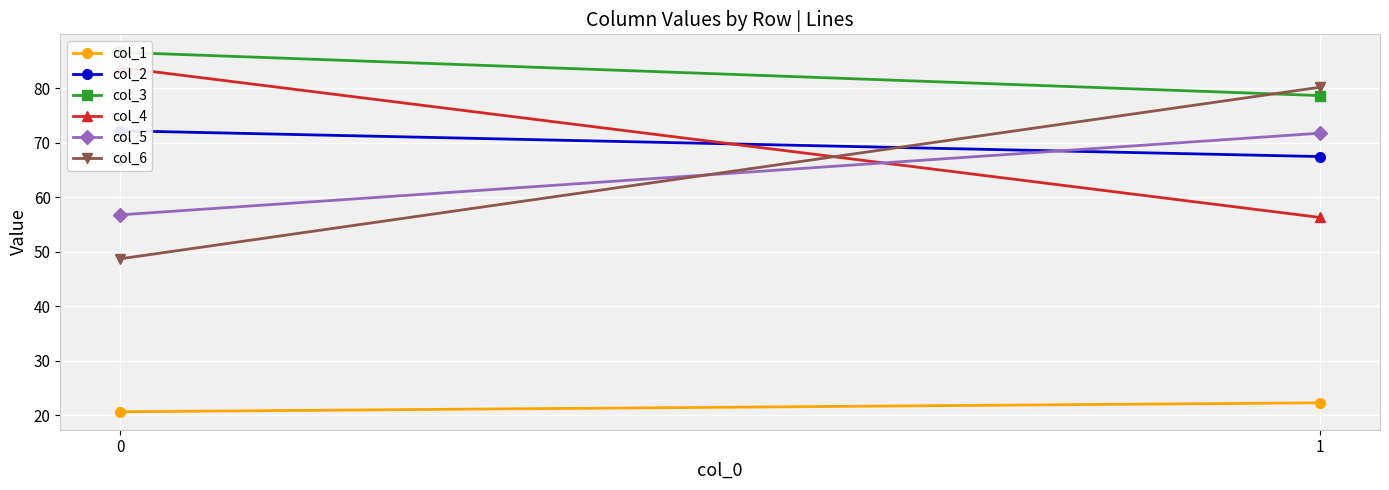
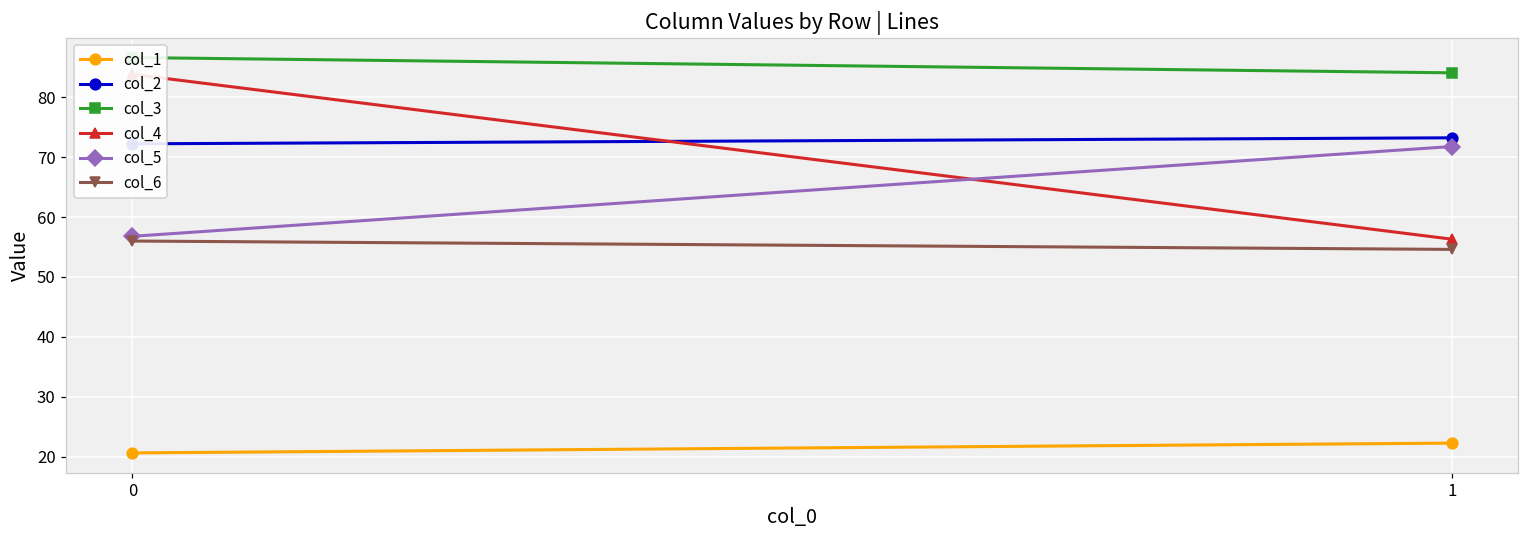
col_6, 0: 49 -> 56
col_2, 1: 67 -> 73
col_3, 1: 79 -> 84
col_6, 1: 80 -> 55
